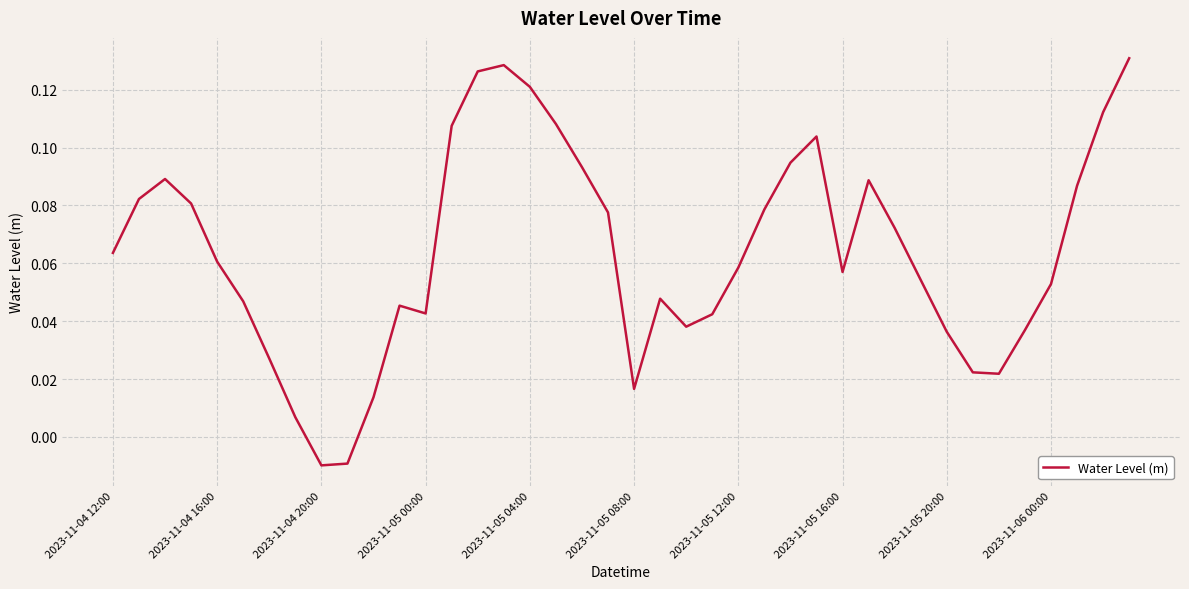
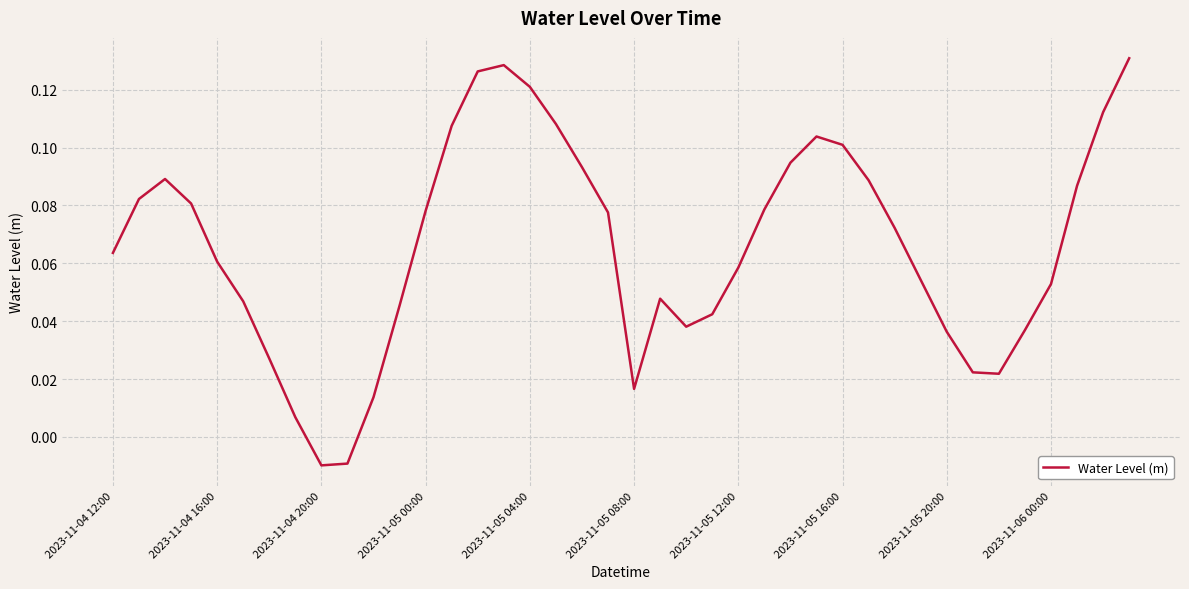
2023-11-05 00:00: 0.043 -> 0.078
2023-11-05 16:00: 0.057 -> 0.101
